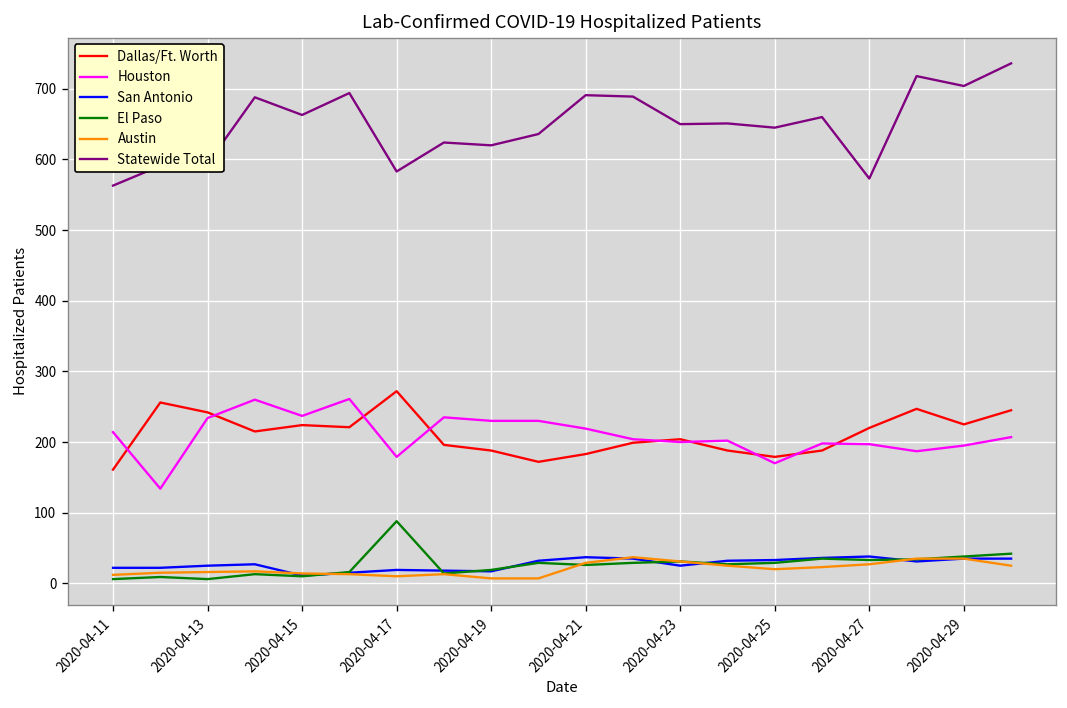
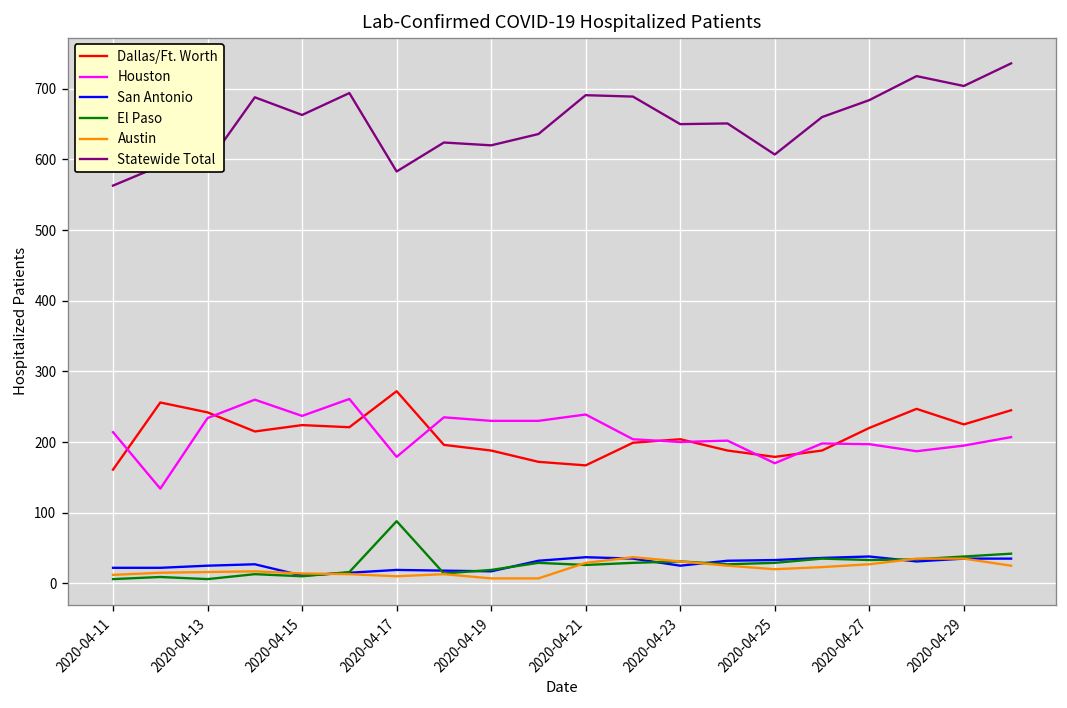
Dallas/Ft. Worth, 2020-04-21: 180 -> 170
Houston, 2020-04-21: 220 -> 240
Statewide Total, 2020-04-25: 650 -> 610
Statewide Total, 2020-04-27: 570 -> 680
